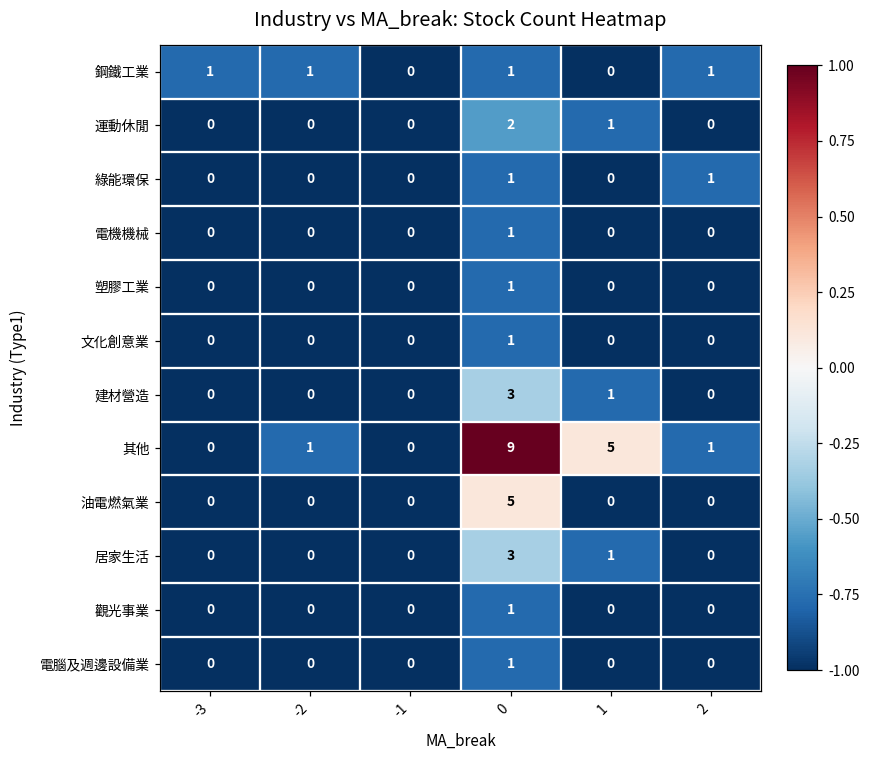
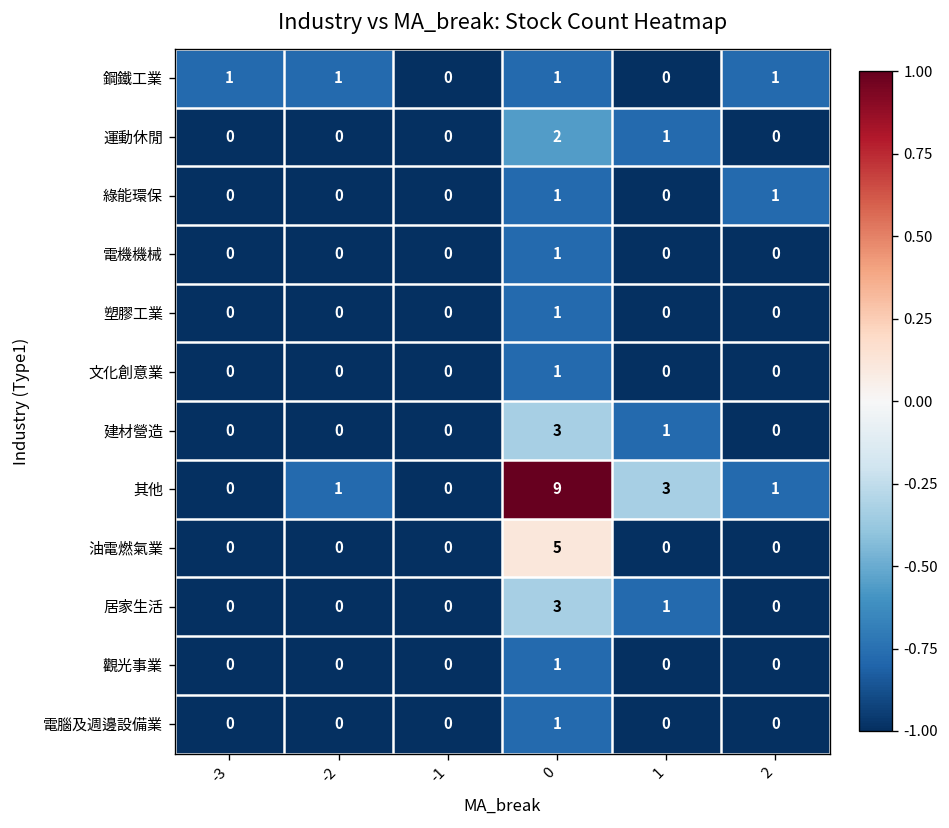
其他, 1: 5 -> 3
